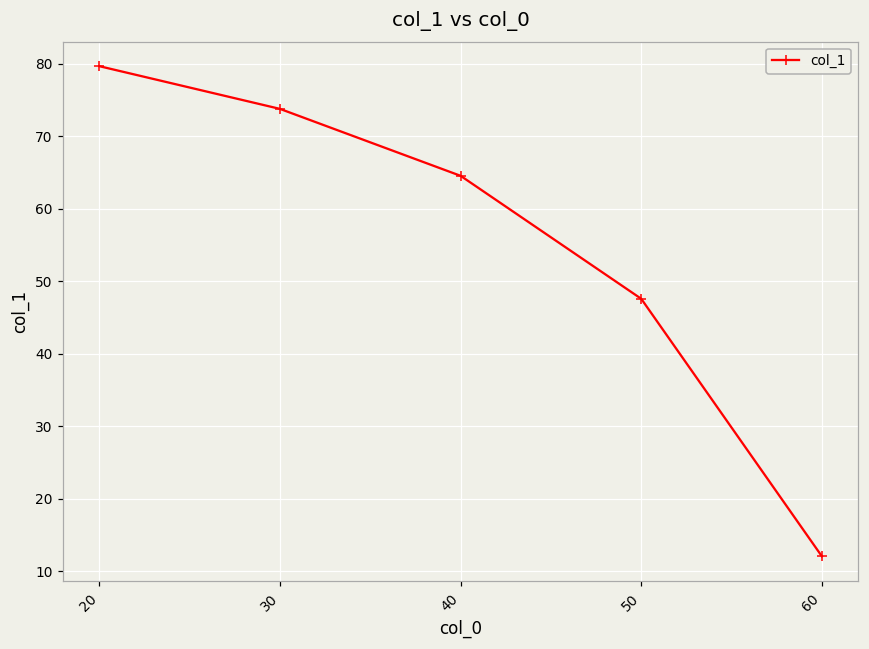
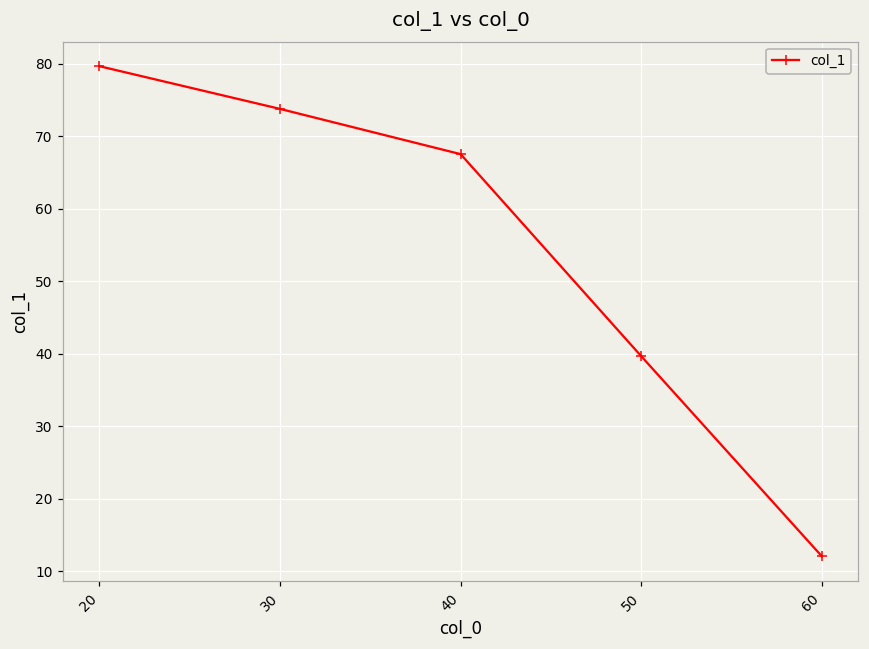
40: 65 -> 68
50: 48 -> 40
